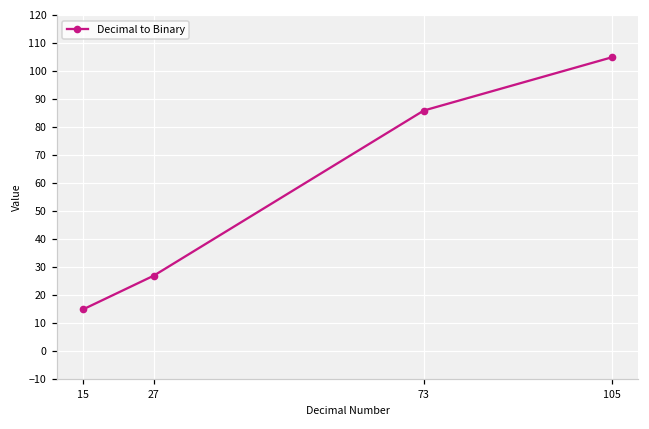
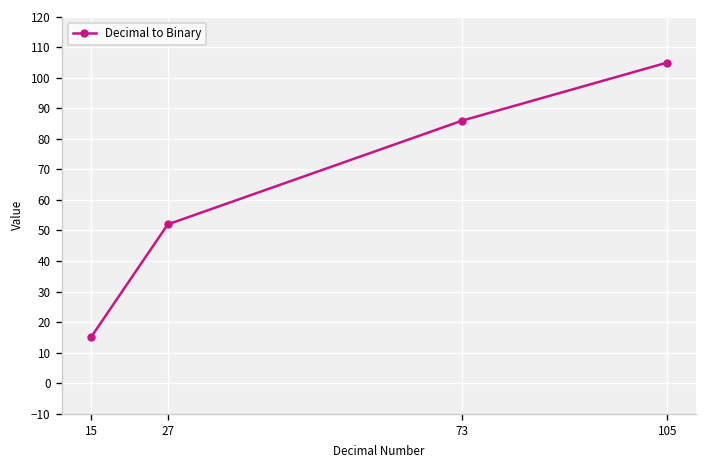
27: 27 -> 52
